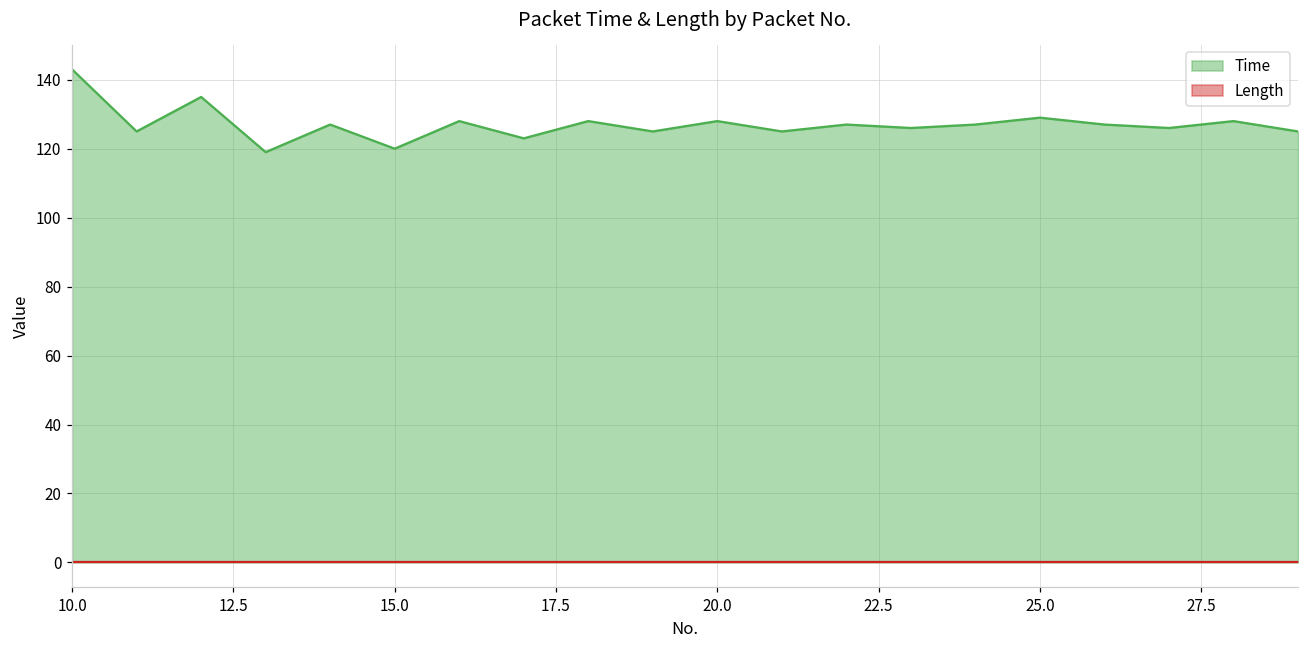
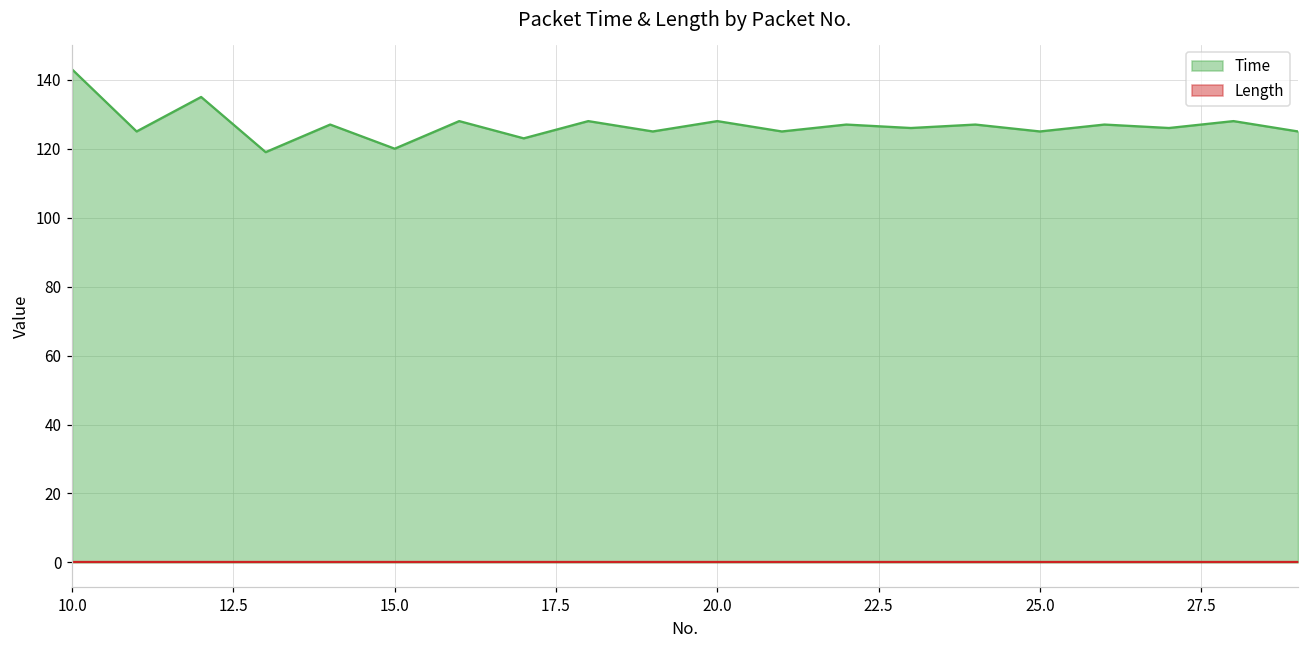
Time, 25.0: 129 -> 125
